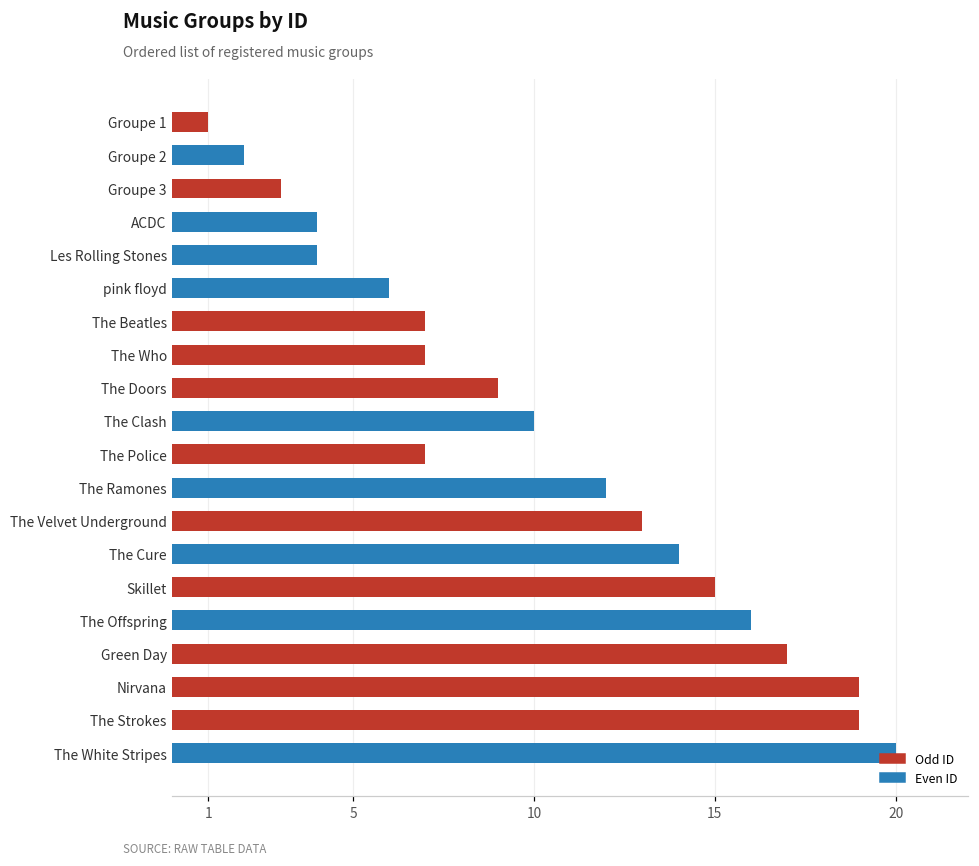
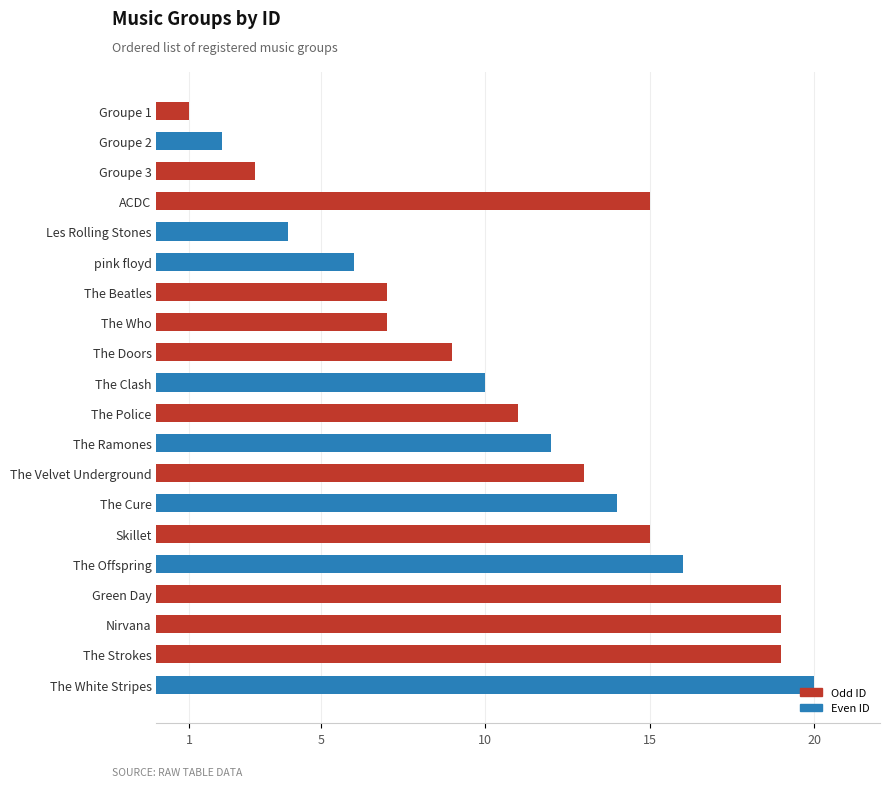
ACDC: 4 -> 15
The Police: 7 -> 11
Green Day: 17 -> 19
